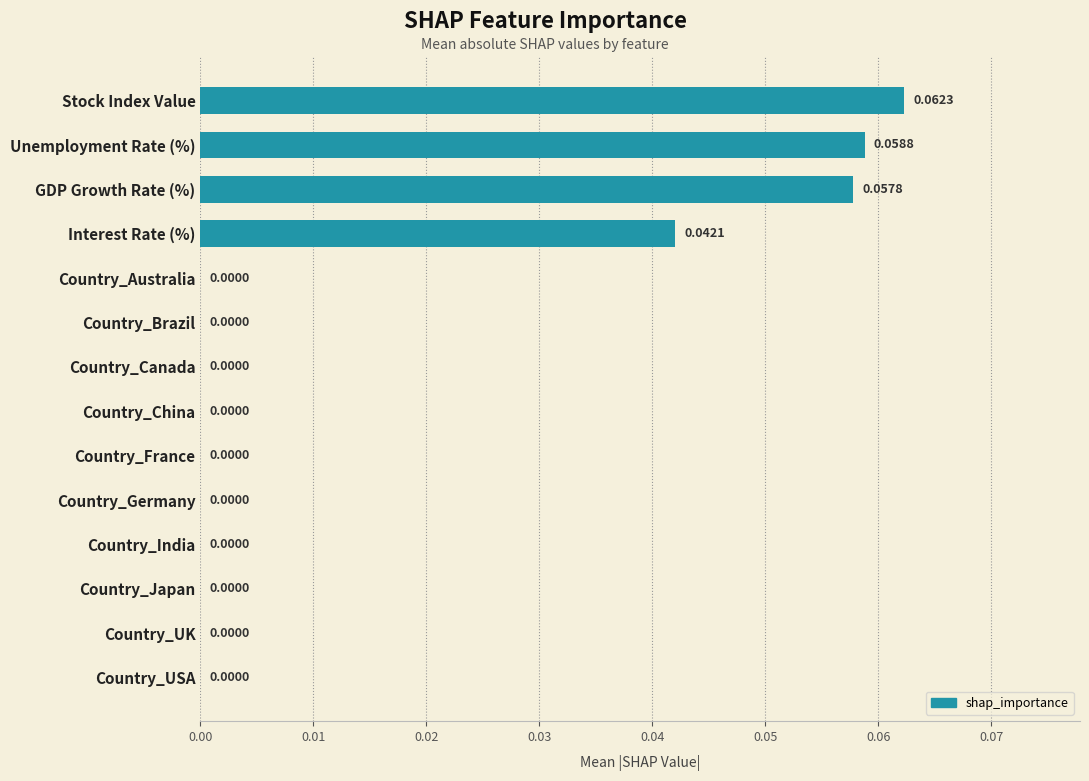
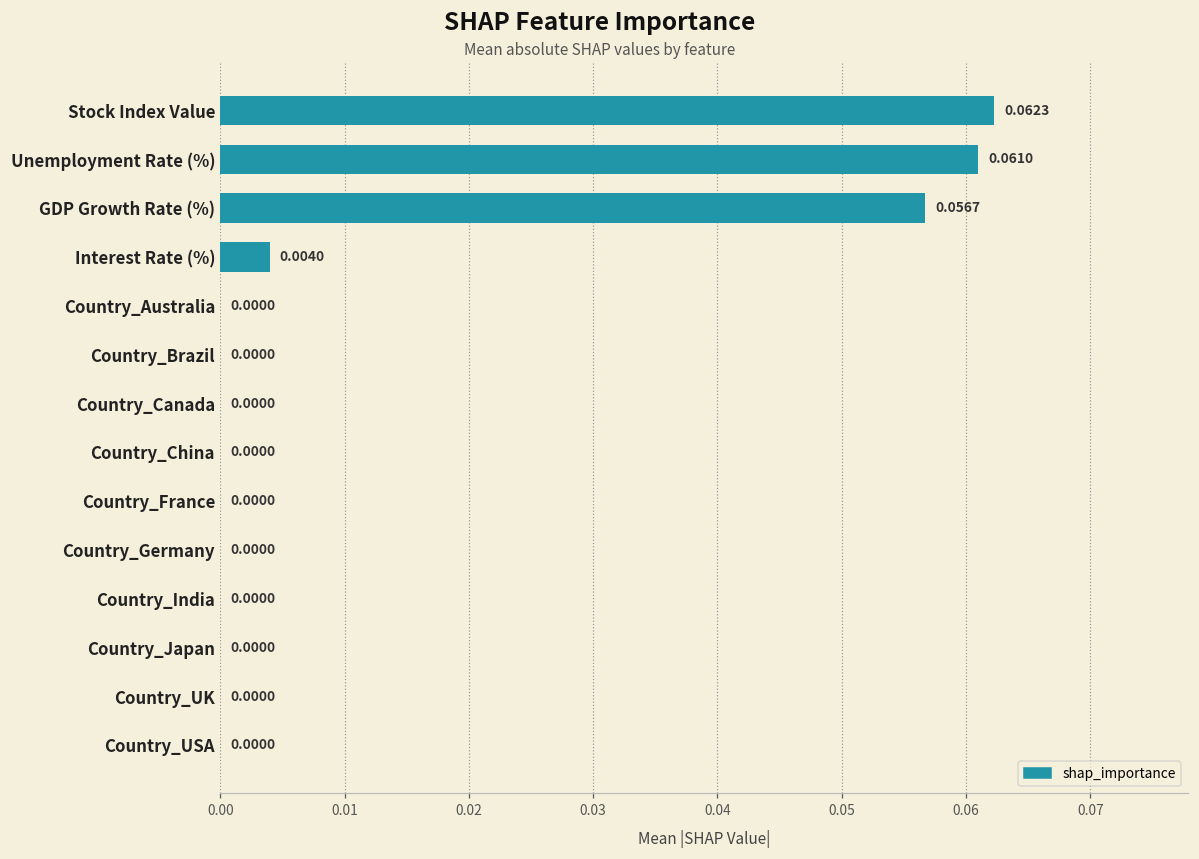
Unemployment Rate (%): 0.0588 -> 0.0610
GDP Growth Rate (%): 0.0578 -> 0.0567
Interest Rate (%): 0.0421 -> 0.0040
